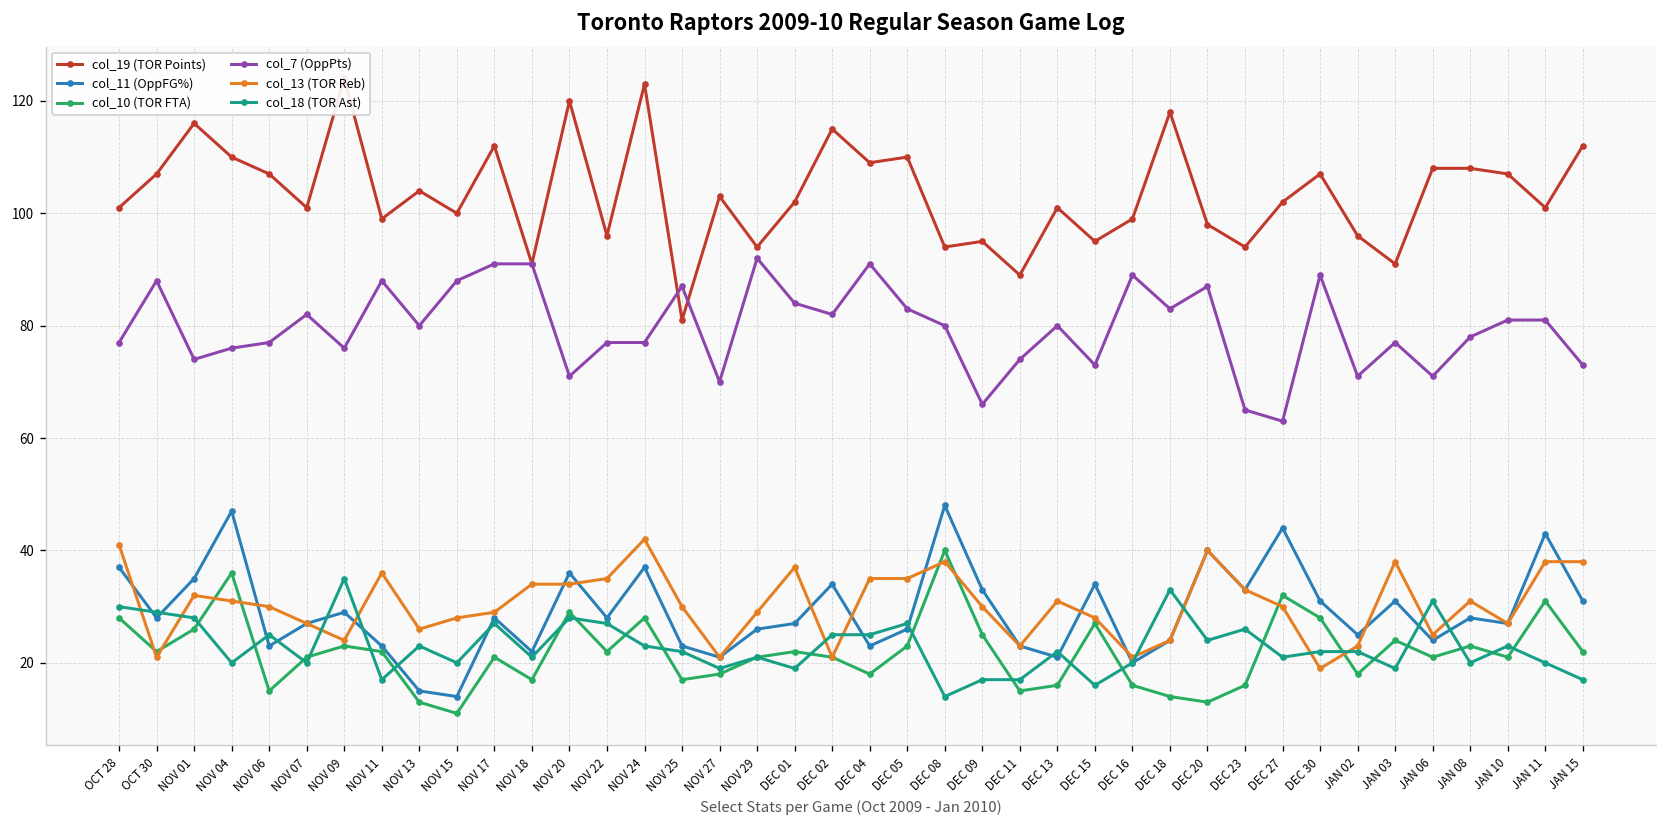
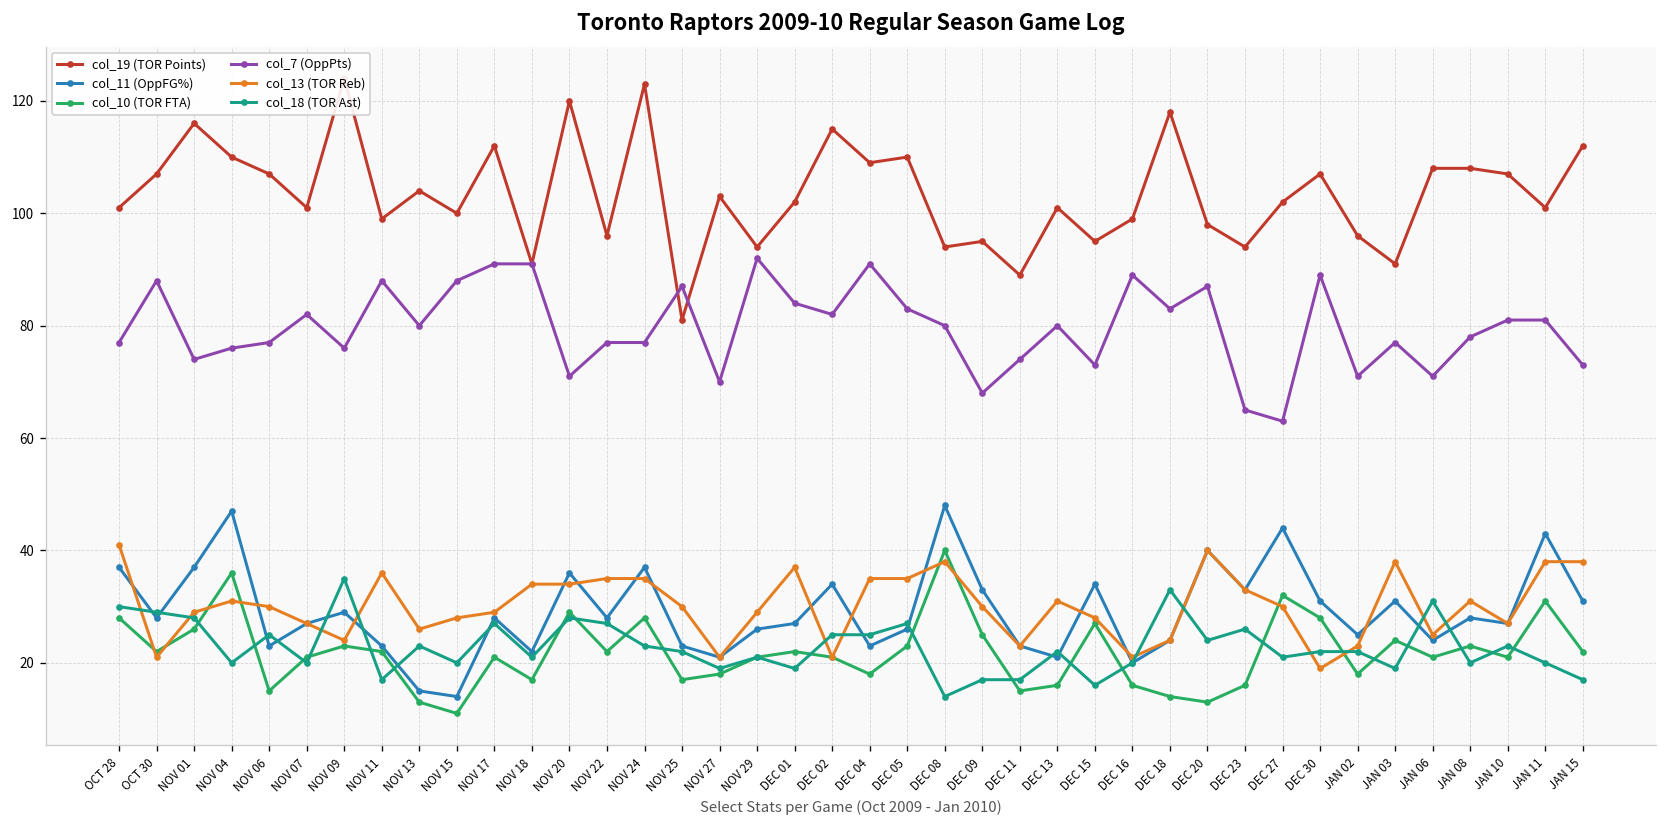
col_11 (OppFG%), NOV 01: 35 -> 37
col_13 (TOR Reb), NOV 01: 32 -> 29
col_13 (TOR Reb), NOV 24: 42 -> 35
col_7 (OppPts), DEC 09: 66 -> 68
